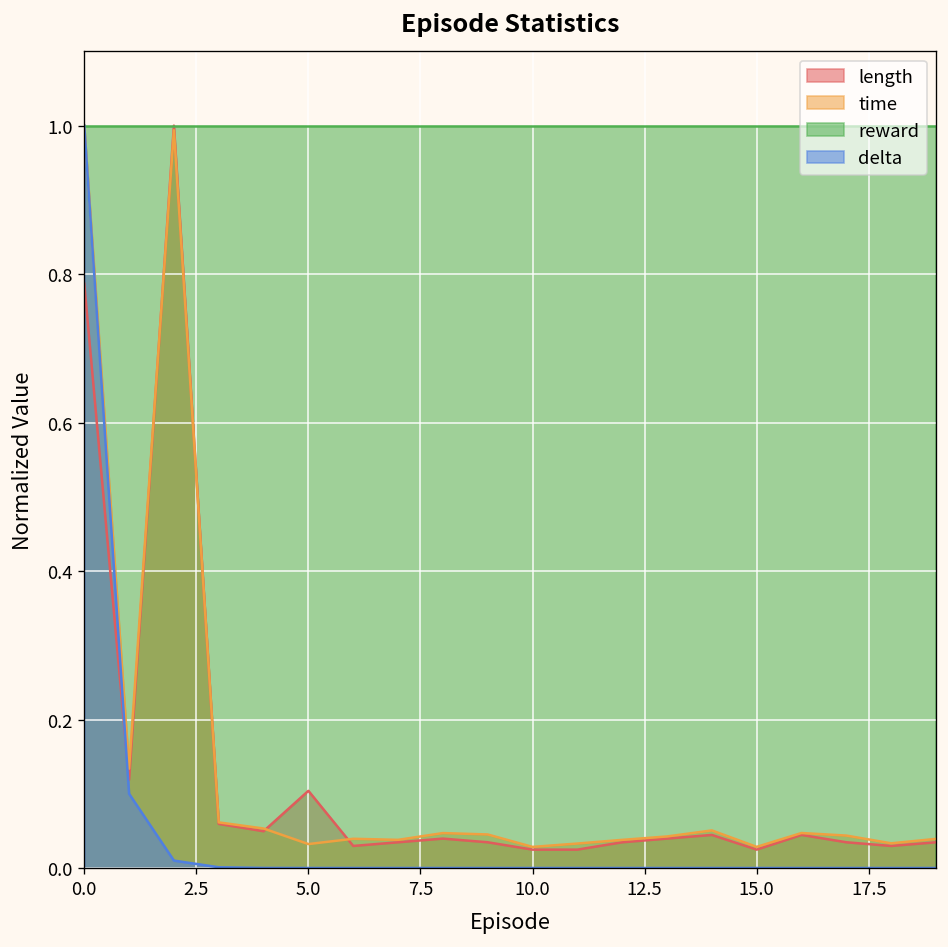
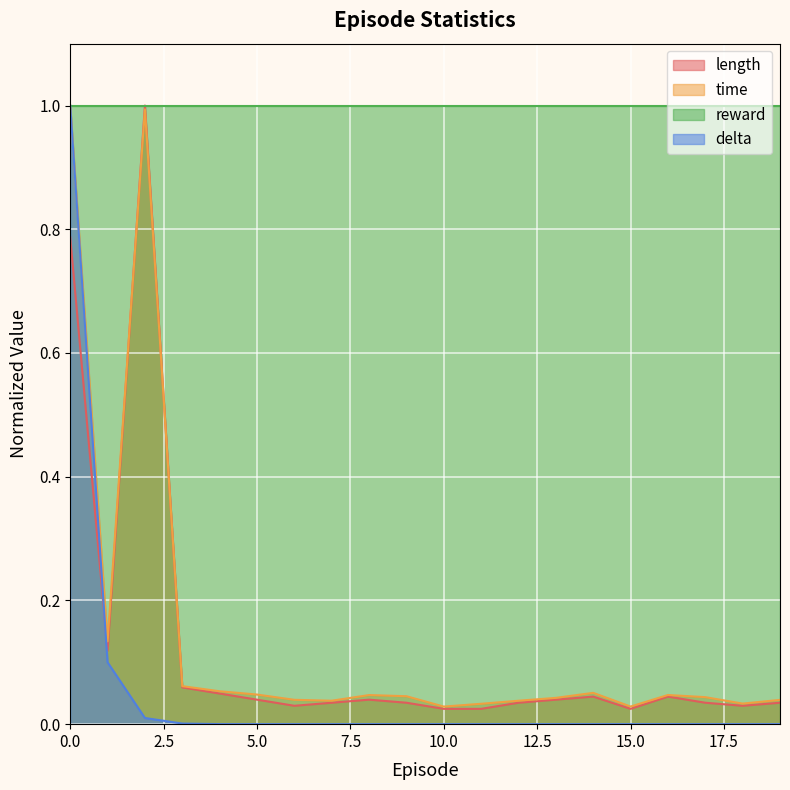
length, 5.0: 0.10 -> 0.04
time, 5.0: 0.03 -> 0.05
